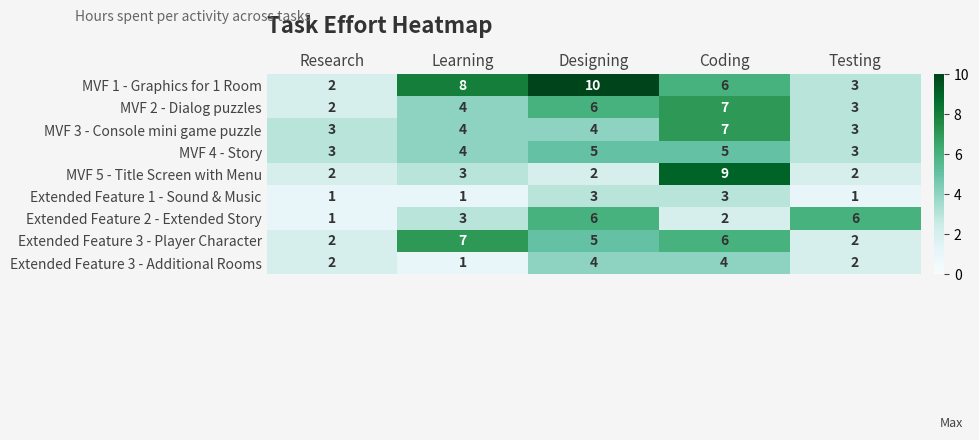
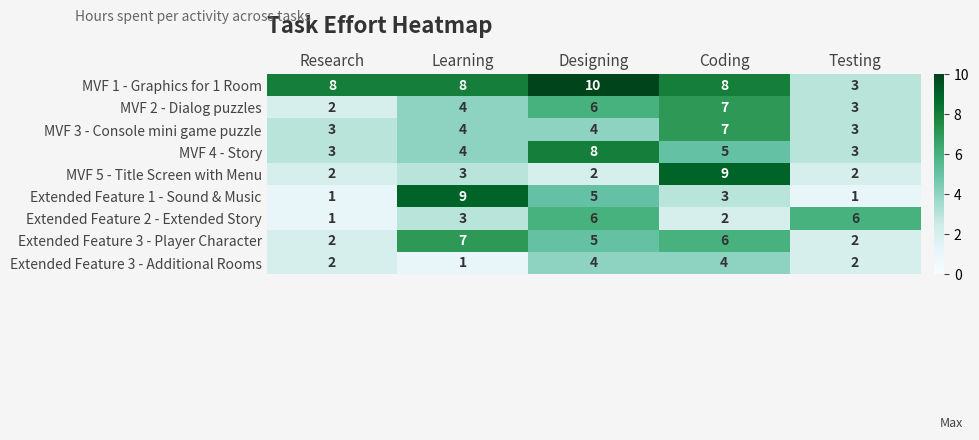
MVF 1 - Graphics for 1 Room, Research: 2 -> 8
MVF 1 - Graphics for 1 Room, Coding: 6 -> 8
MVF 4 - Story, Designing: 5 -> 8
Extended Feature 1 - Sound & Music, Learning: 1 -> 9
Extended Feature 1 - Sound & Music, Designing: 3 -> 5
